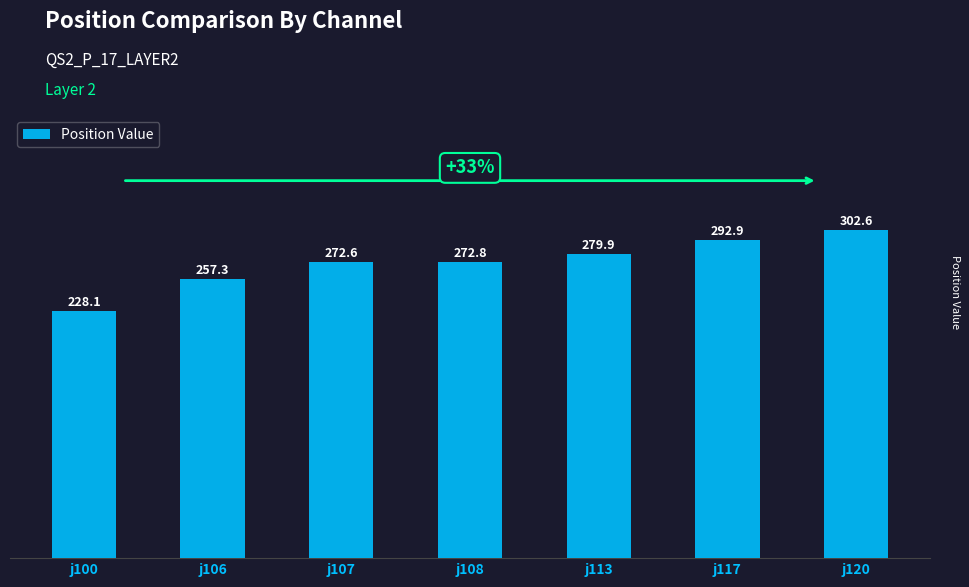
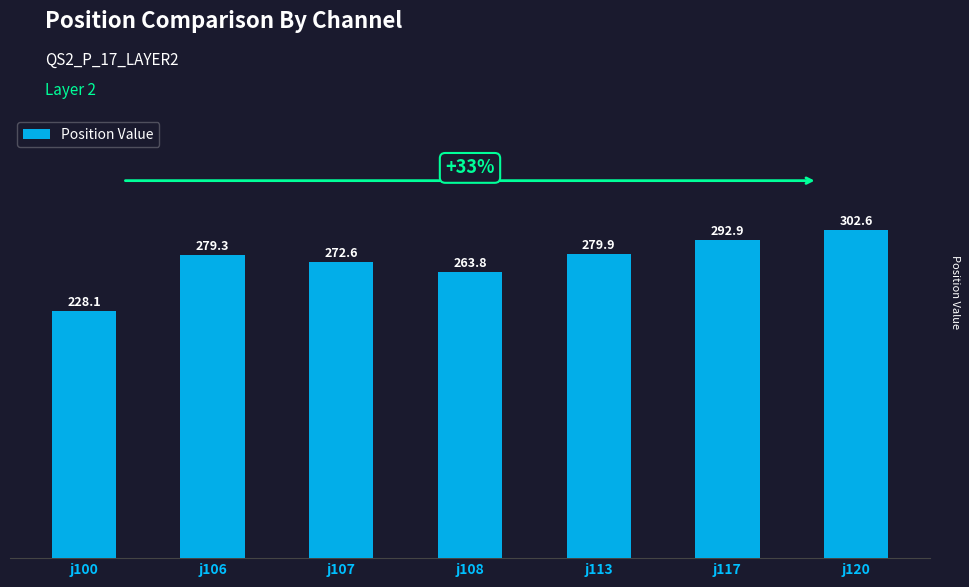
j106: 257.3 -> 279.3
j108: 272.8 -> 263.8
